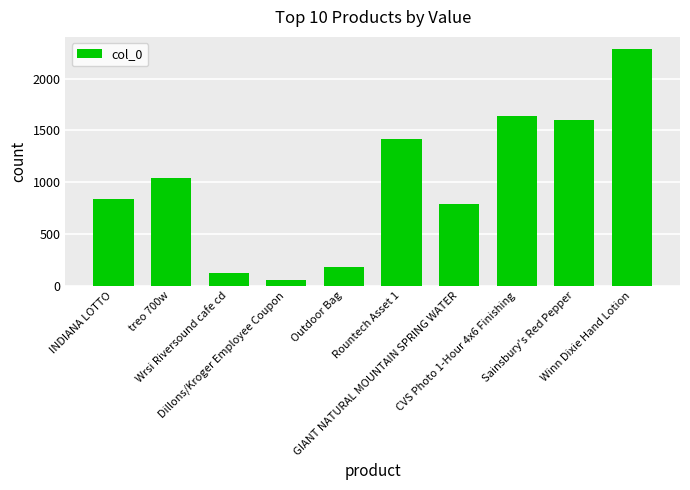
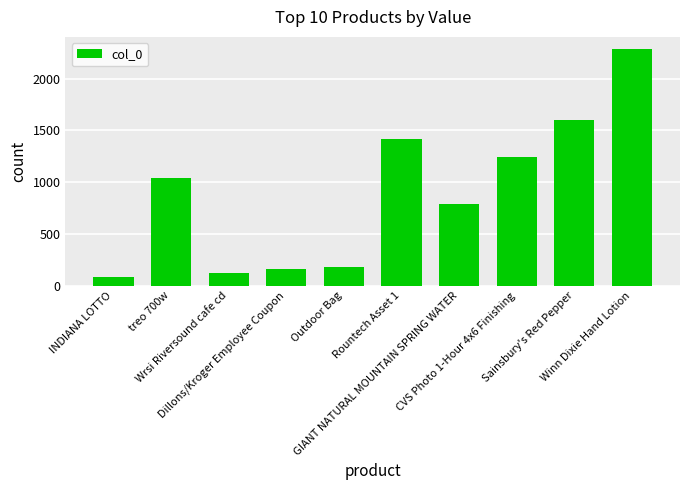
INDIANA LOTTO: 840 -> 80
Dillons/Kroger Employee Coupon: 50 -> 160
CVS Photo 1-Hour 4x6 Finishing: 1640 -> 1240
